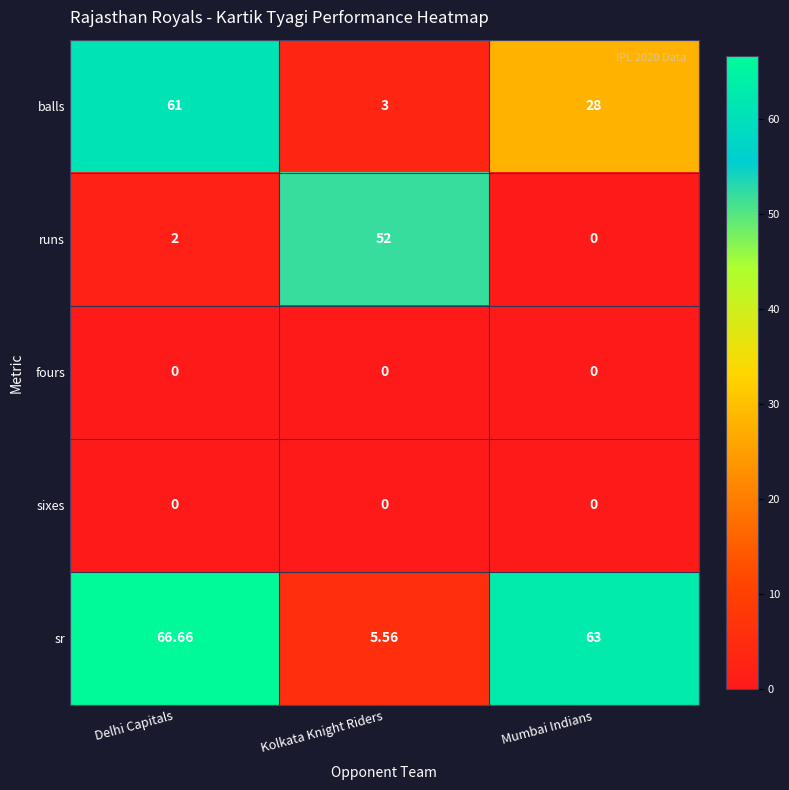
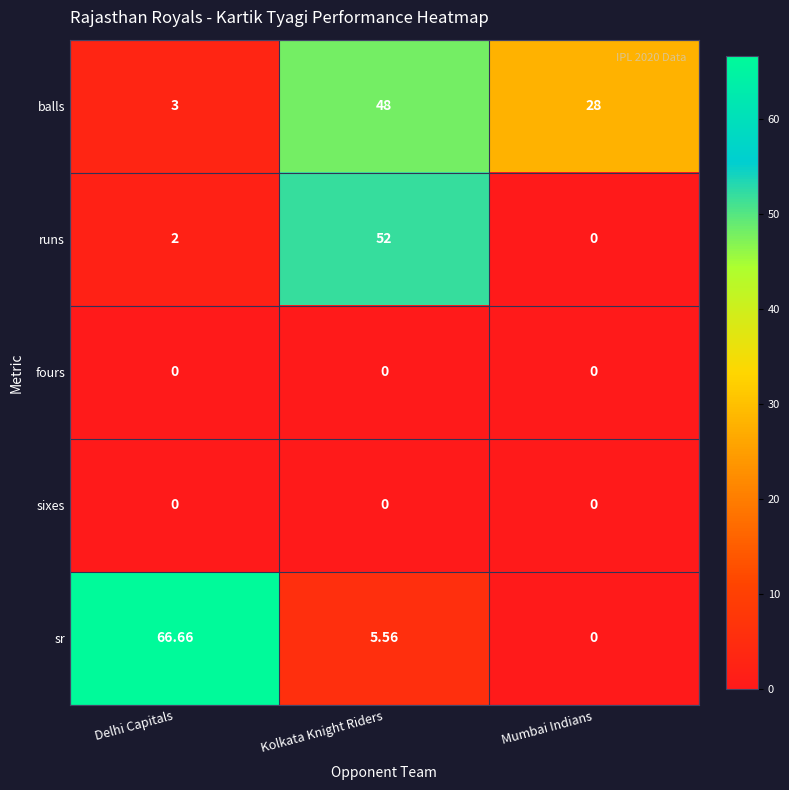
balls, Delhi Capitals: 61 -> 3
balls, Kolkata Knight Riders: 3 -> 48
sr, Mumbai Indians: 63 -> 0
